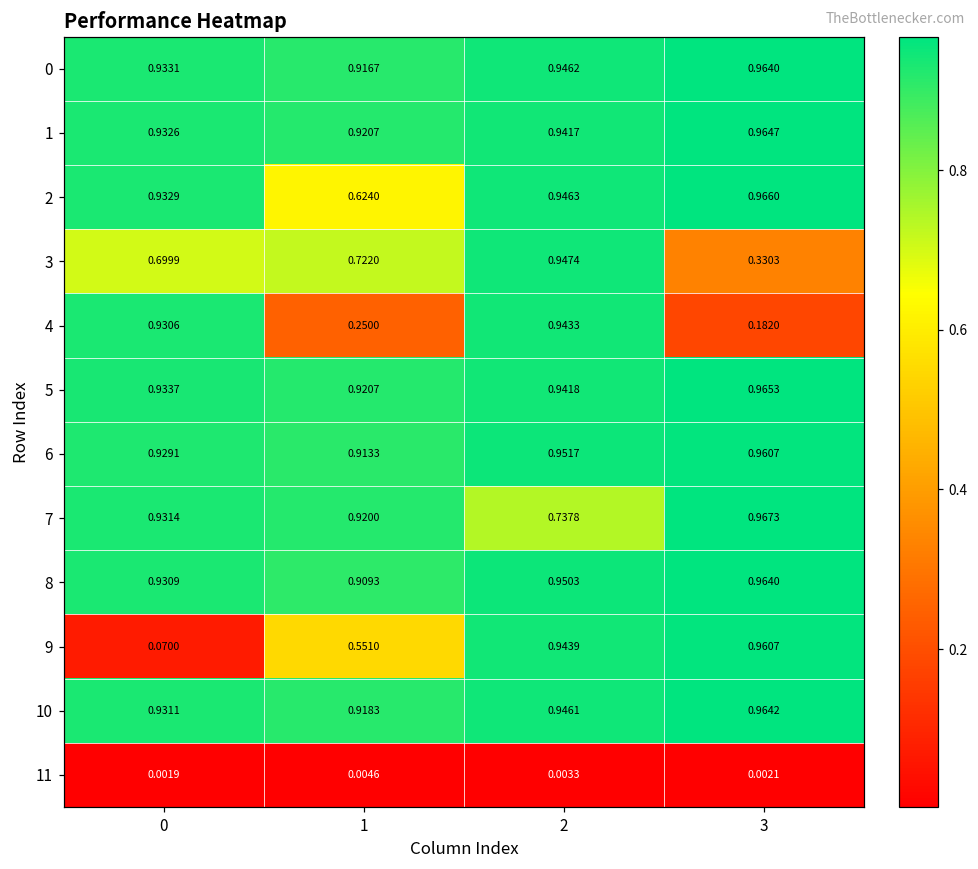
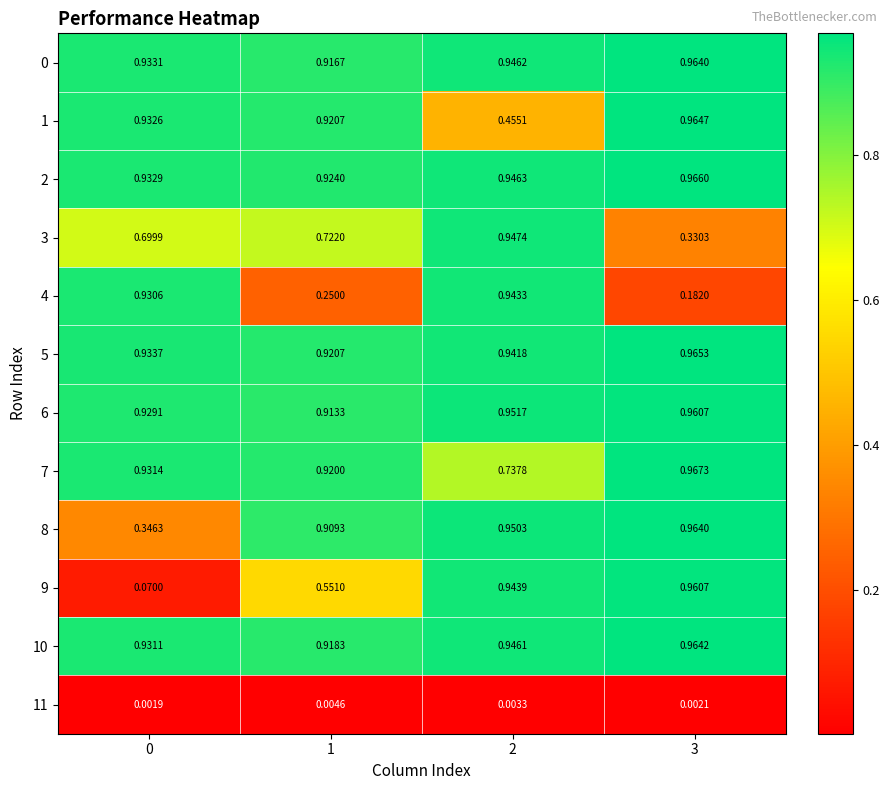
1, 2: 0.9417 -> 0.4551
2, 1: 0.6240 -> 0.9240
8, 0: 0.9309 -> 0.3463
